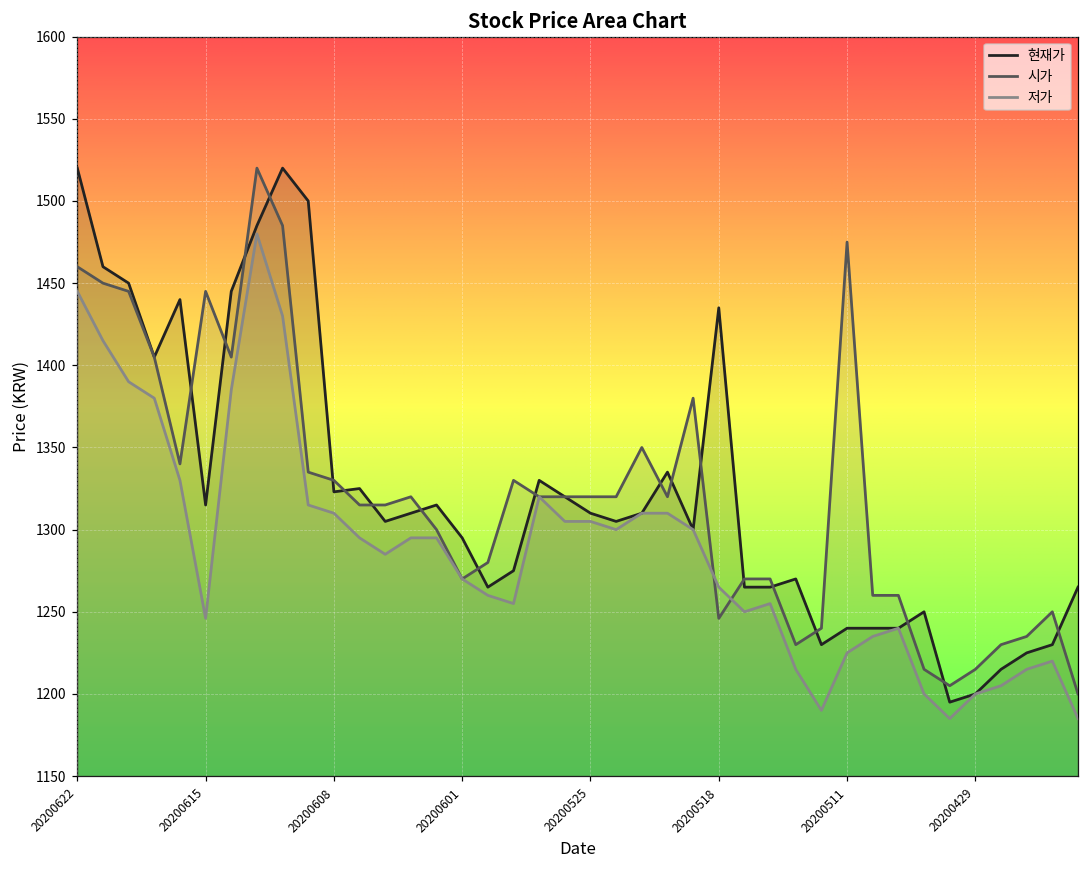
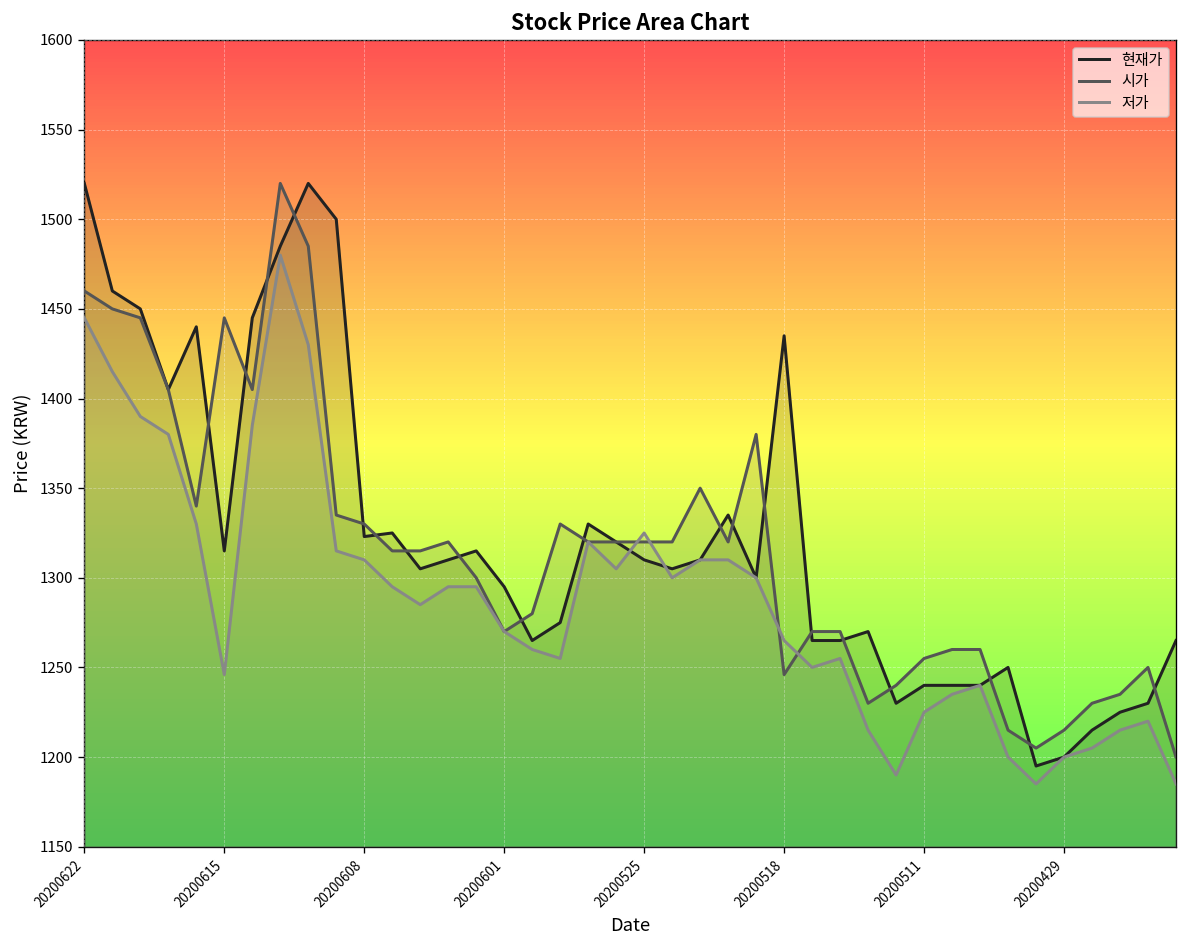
저가, 20200525: 1305 -> 1325
시가, 20200511: 1475 -> 1255
